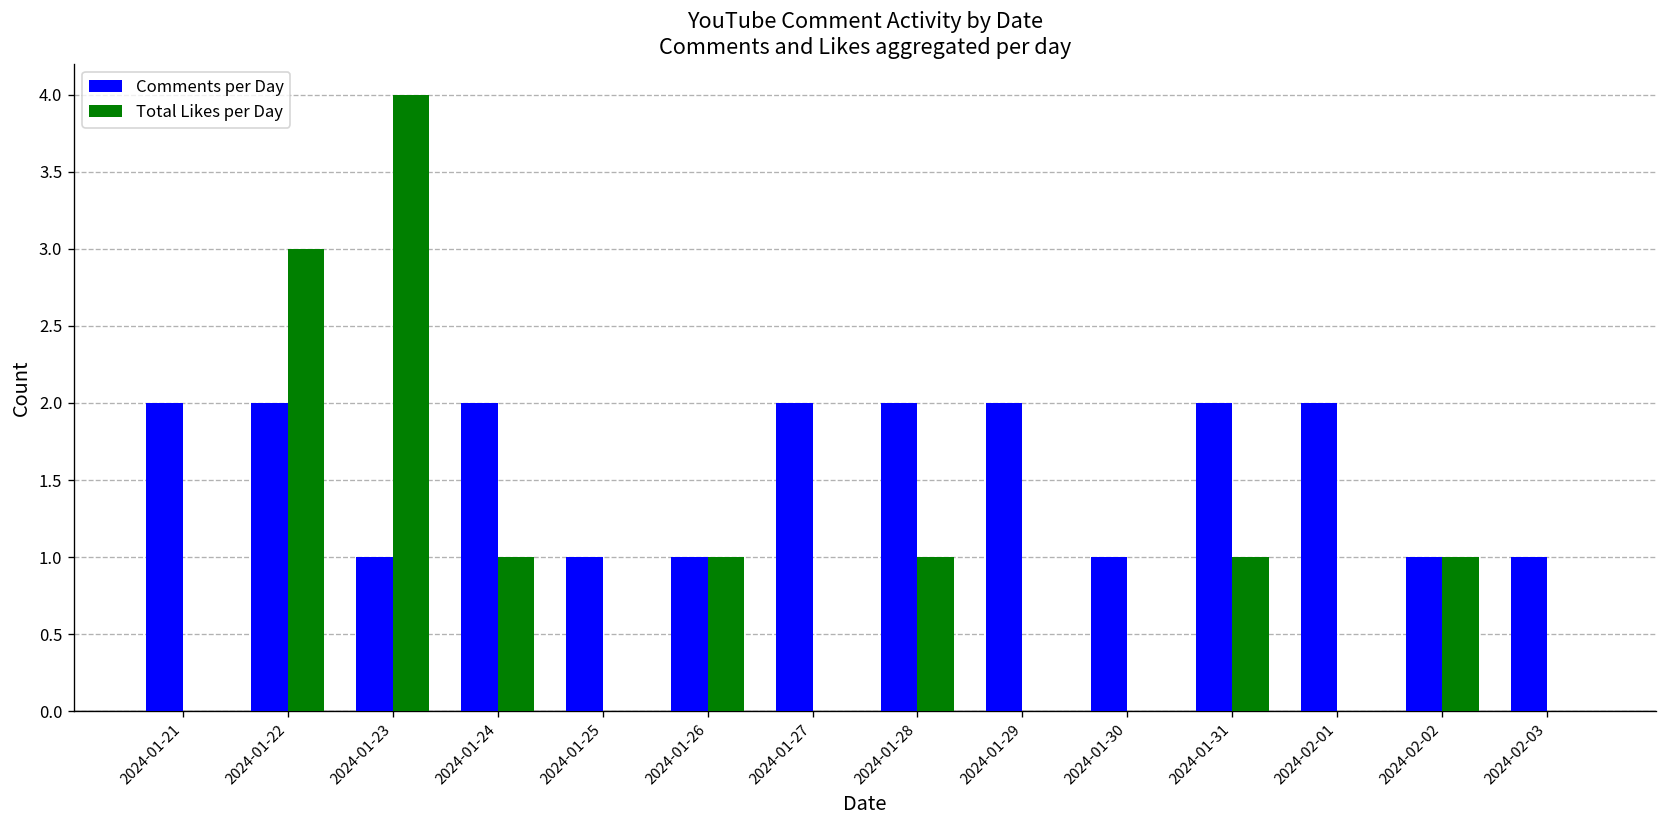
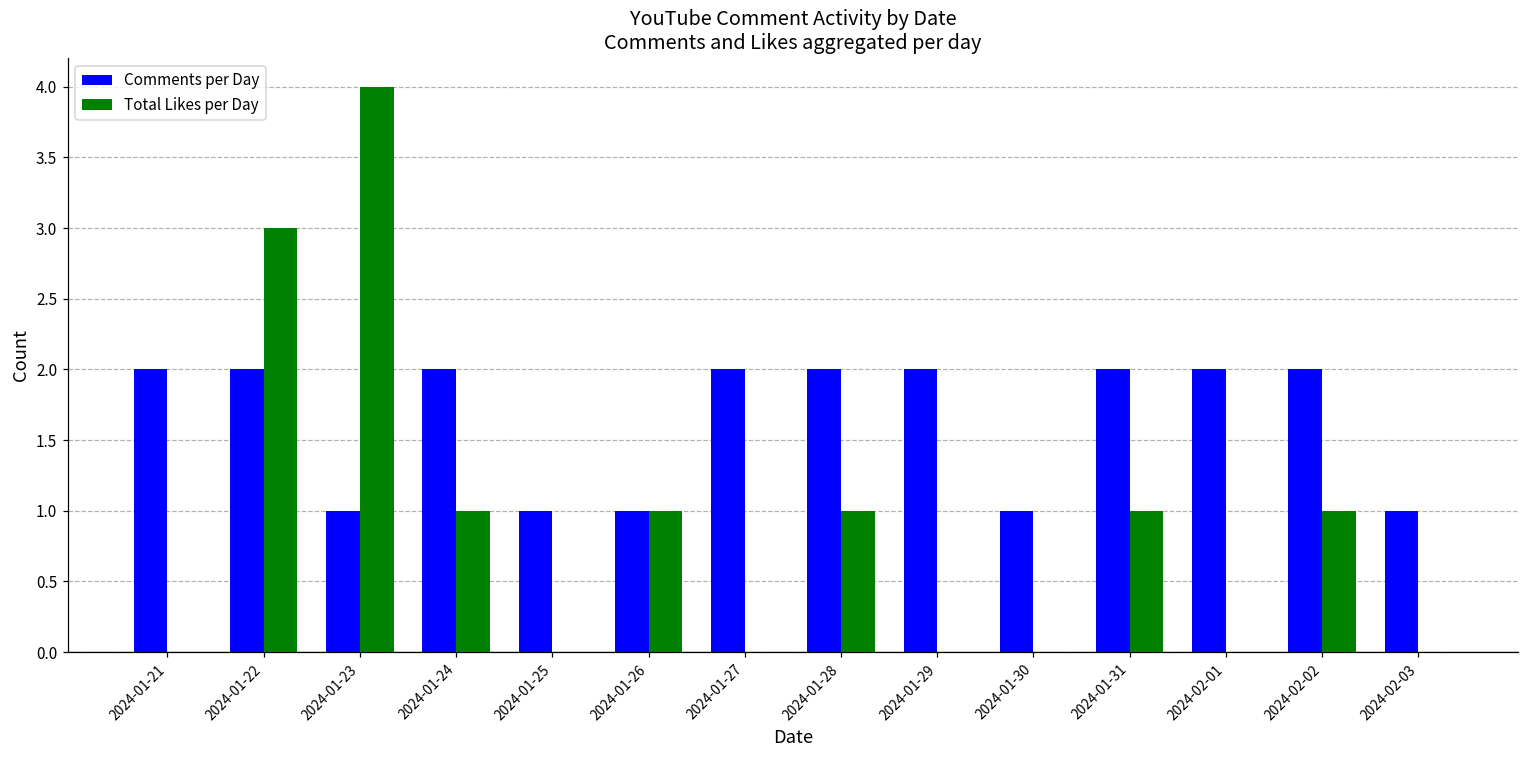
Comments per Day, 2024-02-02: 1 -> 2
